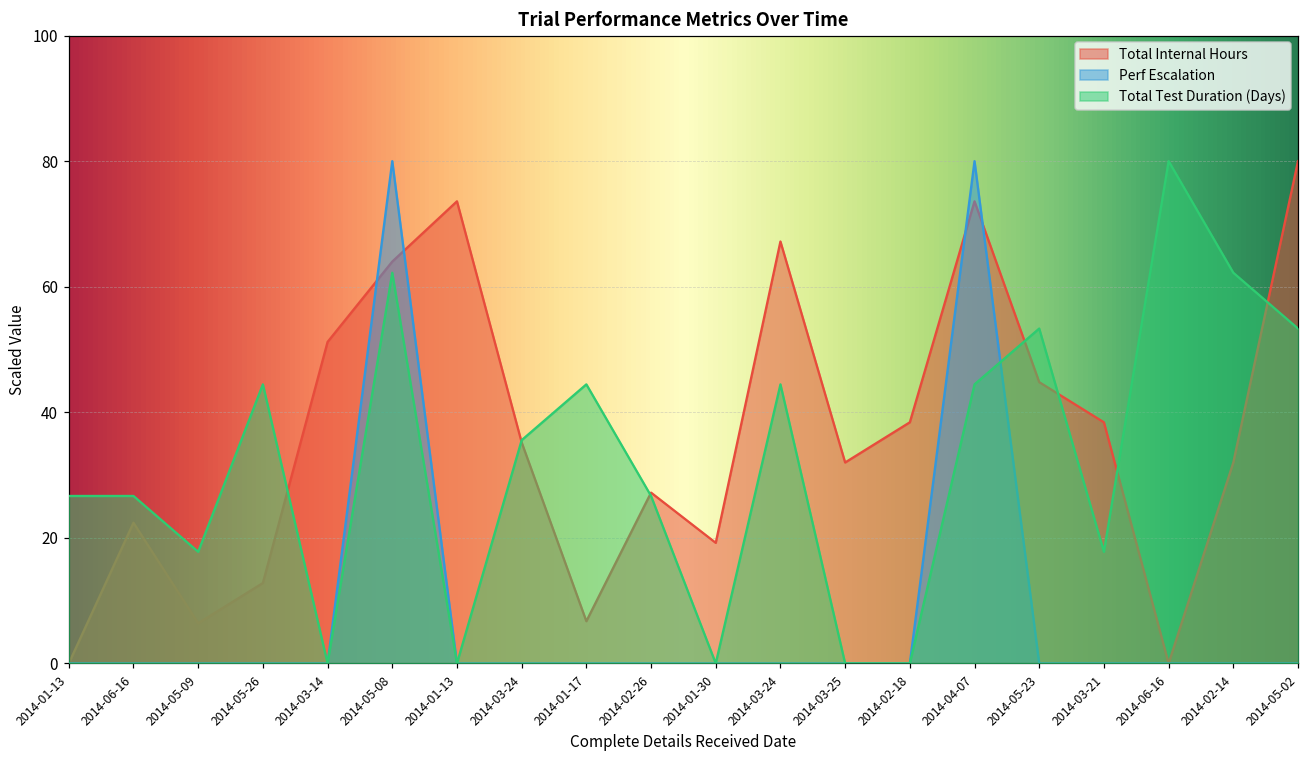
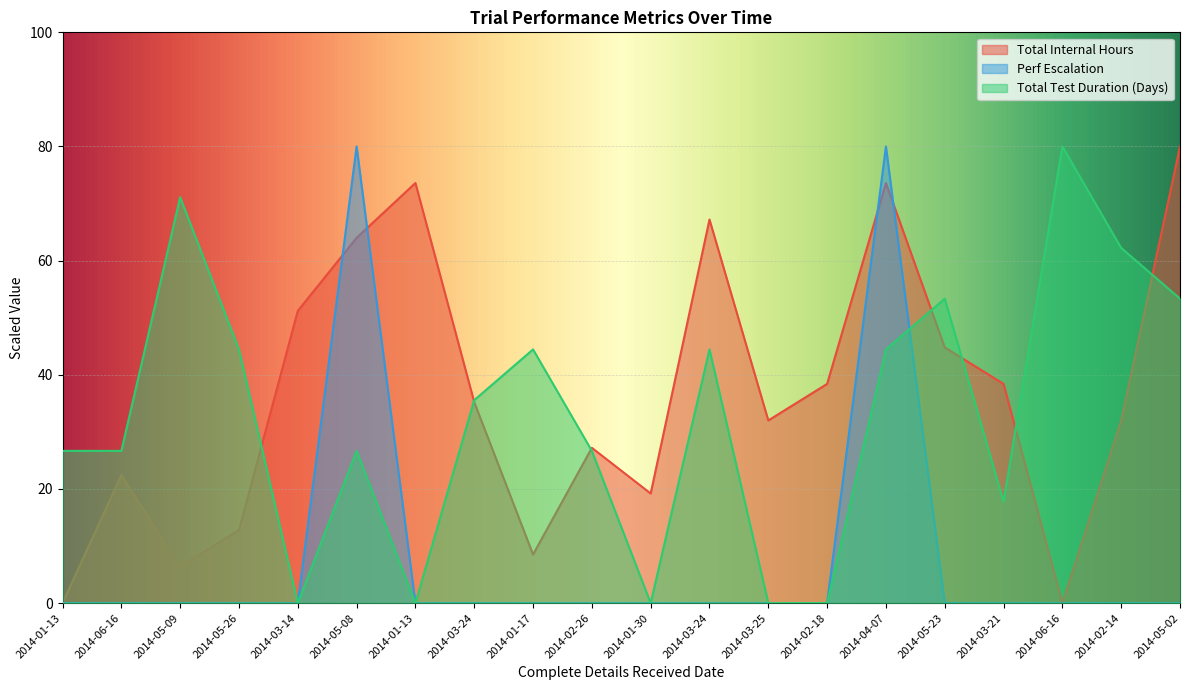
Total Test Duration (Days), 2014-05-09: 18 -> 71
Total Test Duration (Days), 2014-05-08: 62 -> 27
Total Internal Hours, 2014-01-17: 7 -> 9
